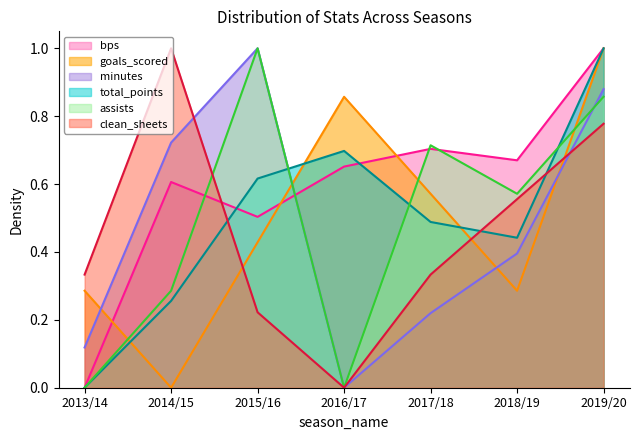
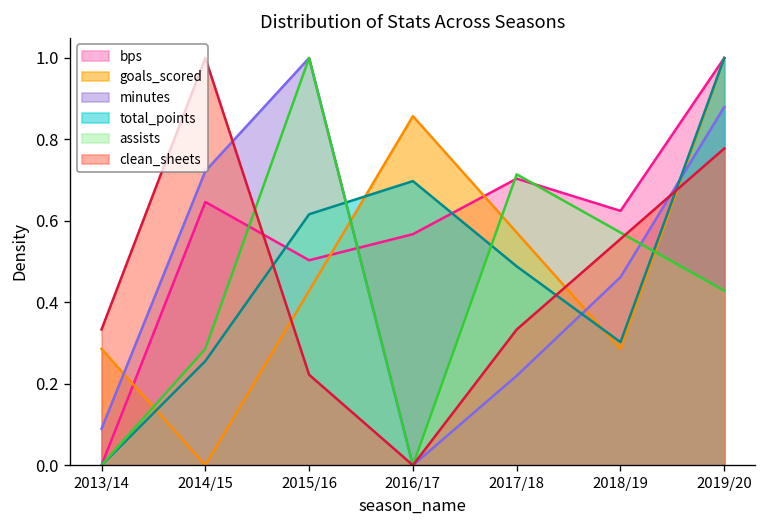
minutes, 2013/14: 0.12 -> 0.09
bps, 2014/15: 0.61 -> 0.65
bps, 2016/17: 0.65 -> 0.57
bps, 2018/19: 0.67 -> 0.62
minutes, 2018/19: 0.40 -> 0.46
total_points, 2018/19: 0.44 -> 0.30
assists, 2019/20: 0.86 -> 0.43
